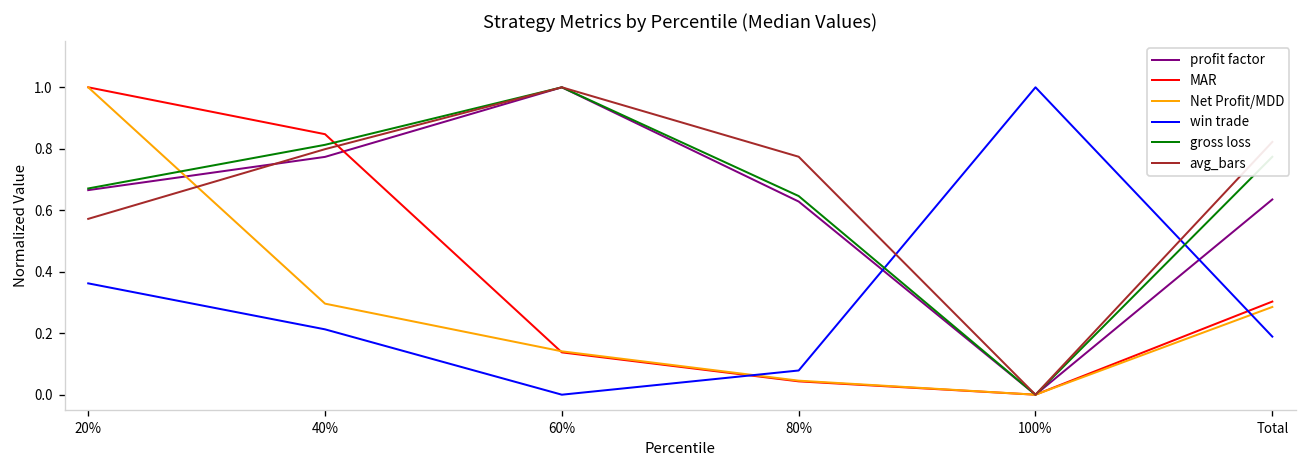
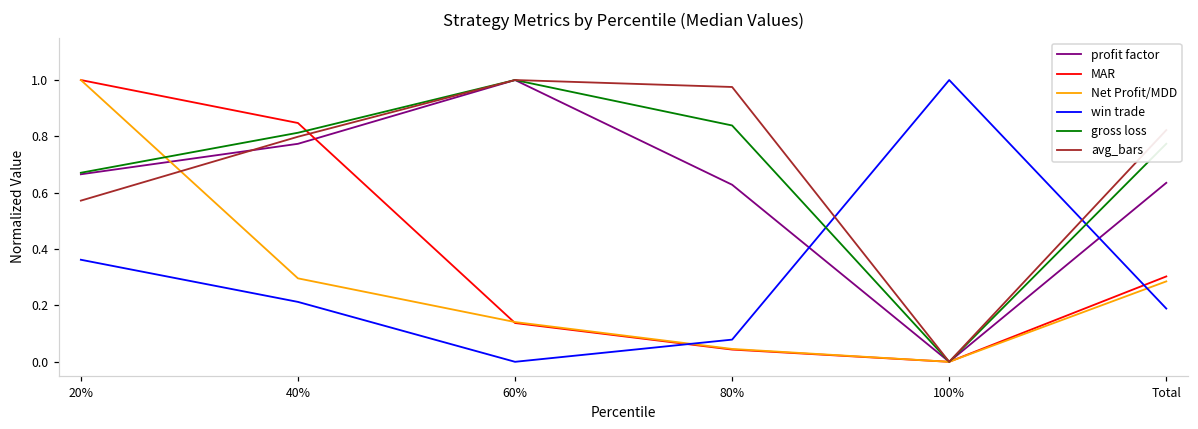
gross loss, 80%: 0.65 -> 0.84
avg_bars, 80%: 0.77 -> 0.98
